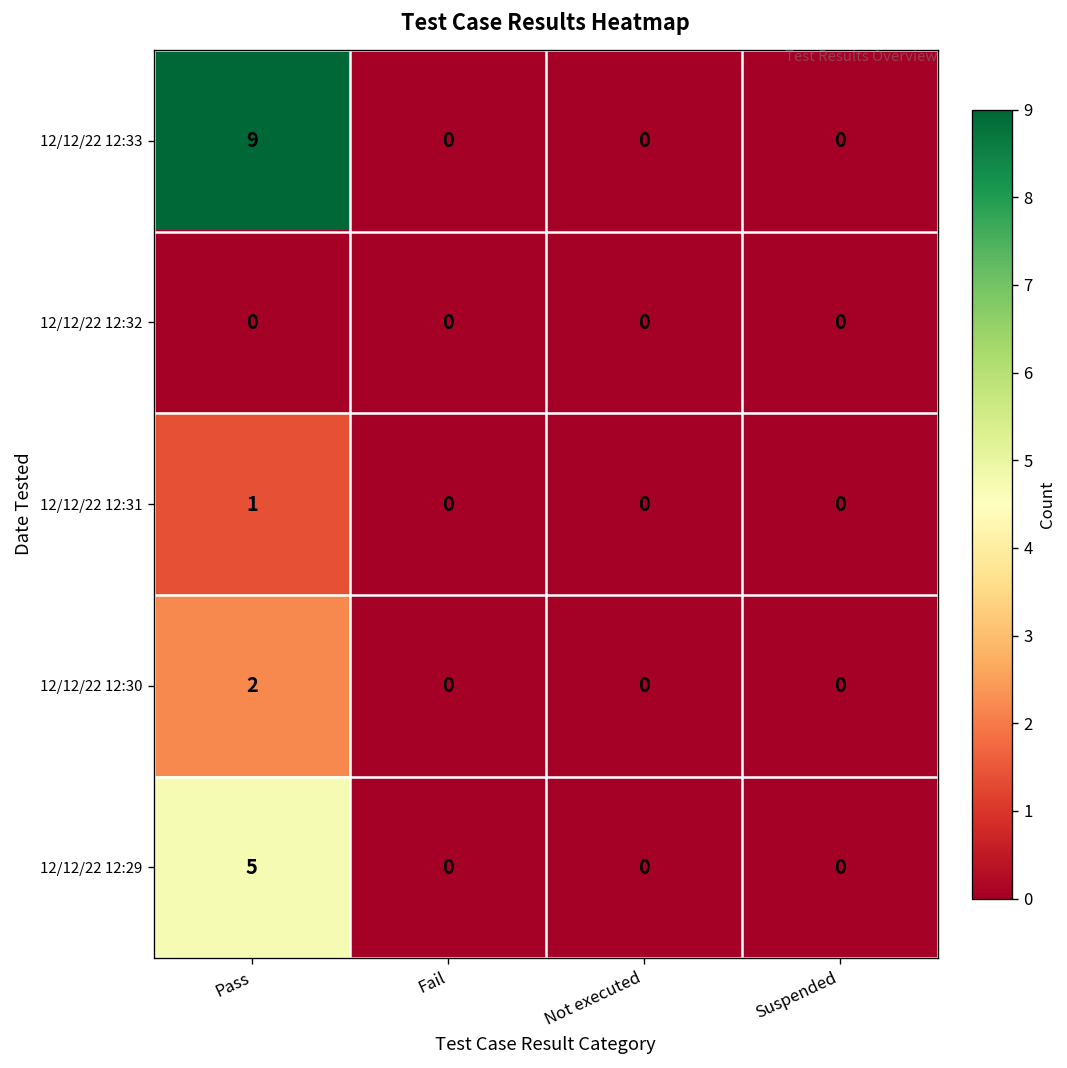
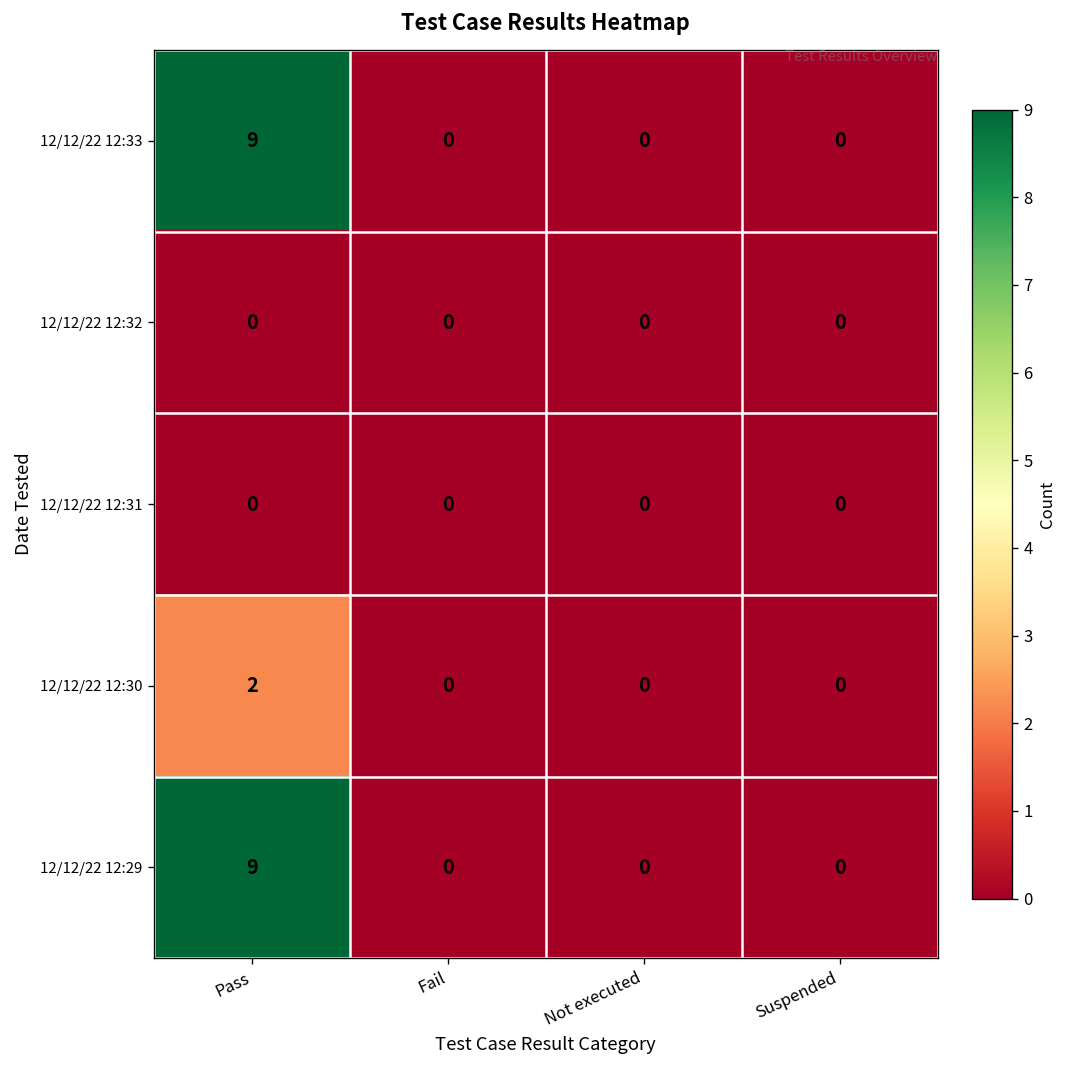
12/12/22 12:31, Pass: 1 -> 0
12/12/22 12:29, Pass: 5 -> 9
